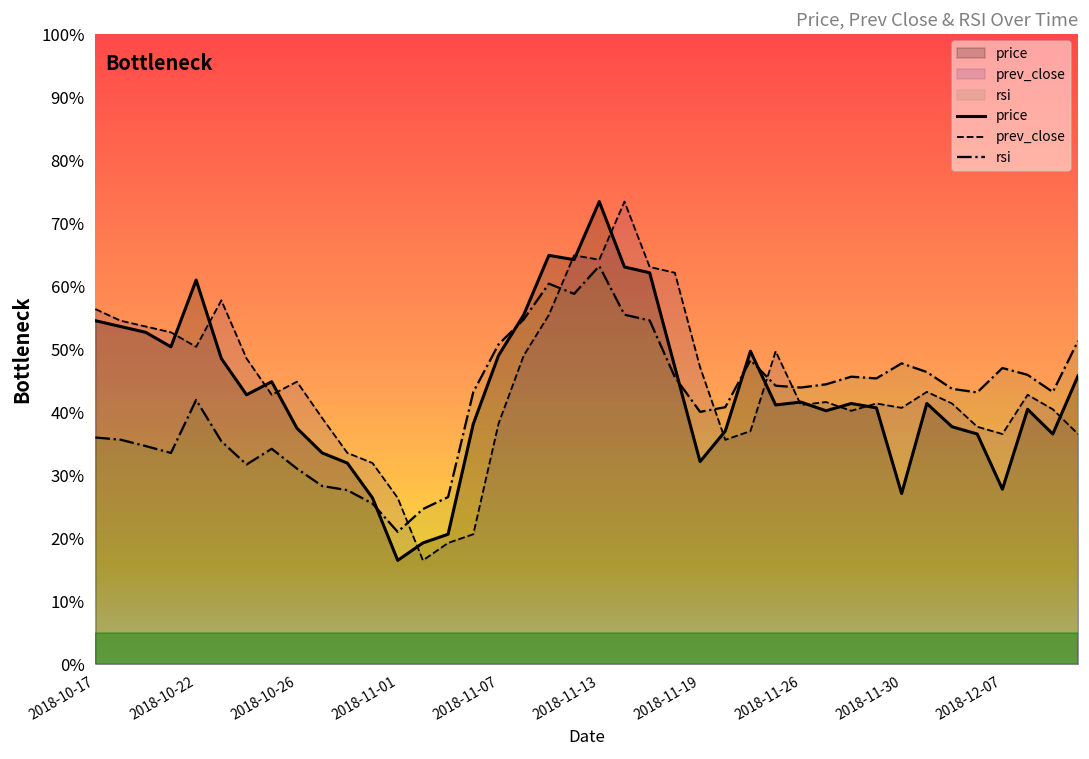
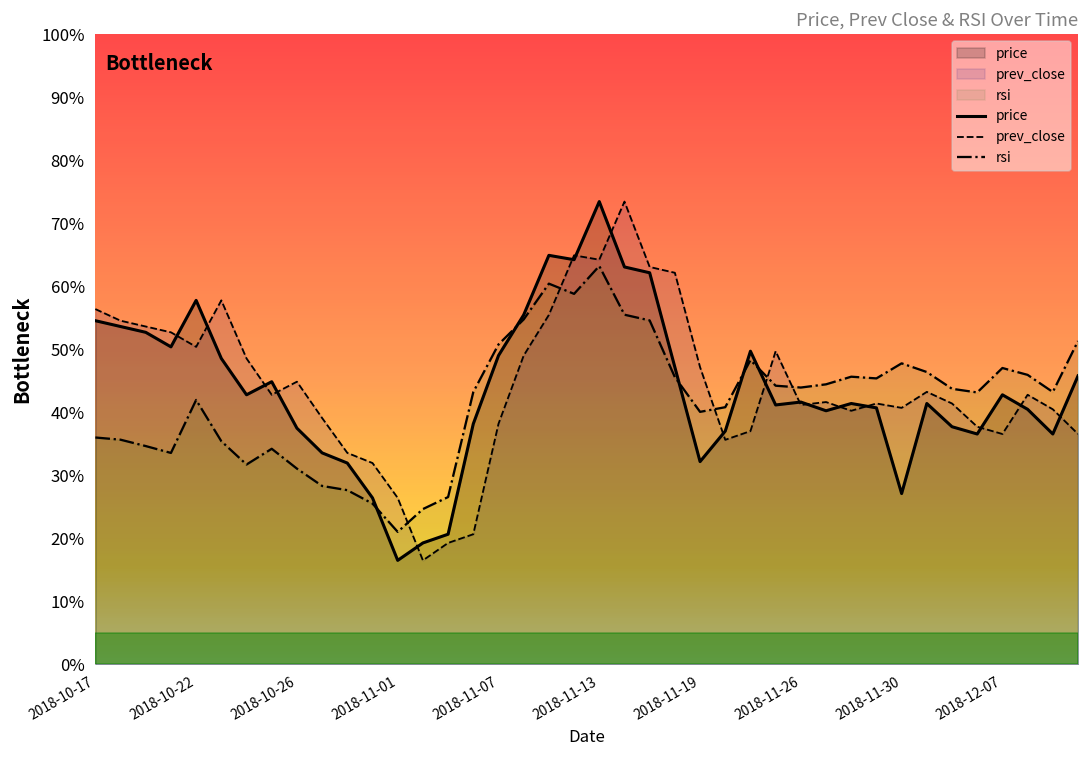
price, 2018-10-22: 61% -> 58%
price, 2018-12-07: 28% -> 43%
